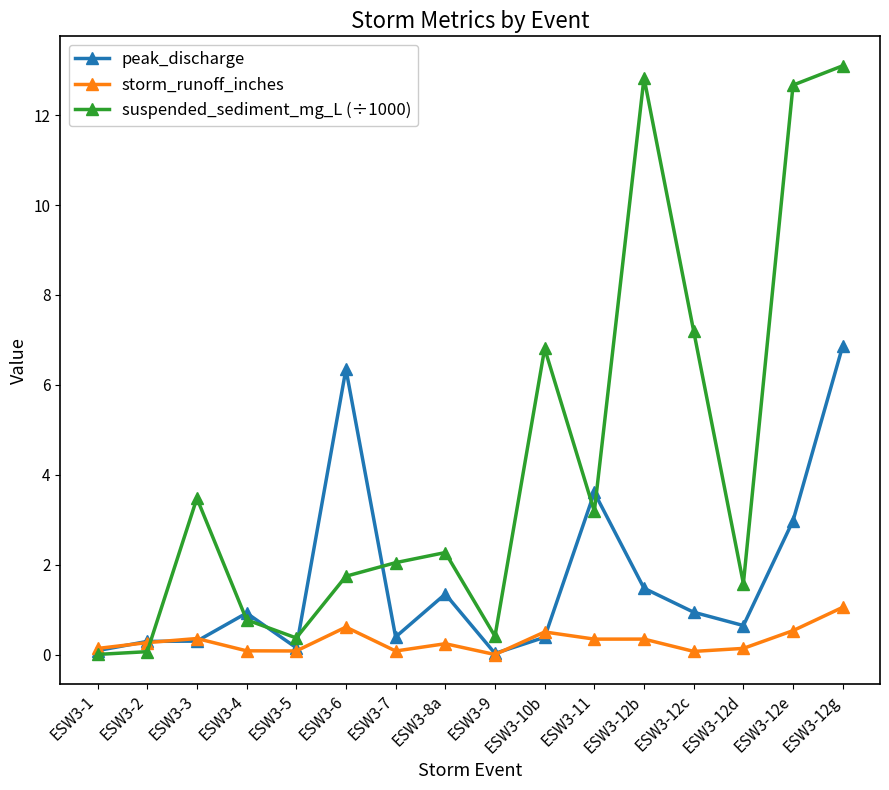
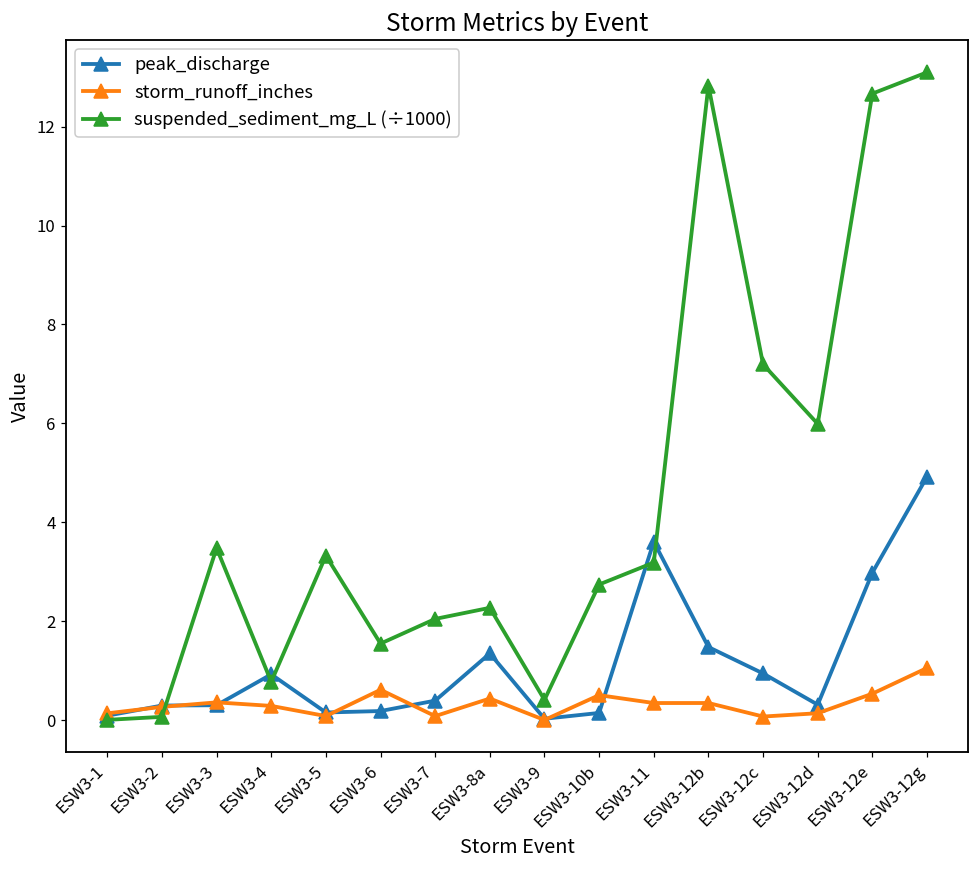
storm_runoff_inches, ESW3-4: 0.1 -> 0.3
suspended_sediment_mg_L (÷1000), ESW3-5: 0.4 -> 3.3
peak_discharge, ESW3-6: 6.4 -> 0.2
suspended_sediment_mg_L (÷1000), ESW3-6: 1.7 -> 1.5
storm_runoff_inches, ESW3-8a: 0.2 -> 0.4
peak_discharge, ESW3-10b: 0.4 -> 0.1
suspended_sediment_mg_L (÷1000), ESW3-10b: 6.8 -> 2.7
peak_discharge, ESW3-12d: 0.6 -> 0.3
suspended_sediment_mg_L (÷1000), ESW3-12d: 1.6 -> 6.0
peak_discharge, ESW3-12g: 6.9 -> 4.9
